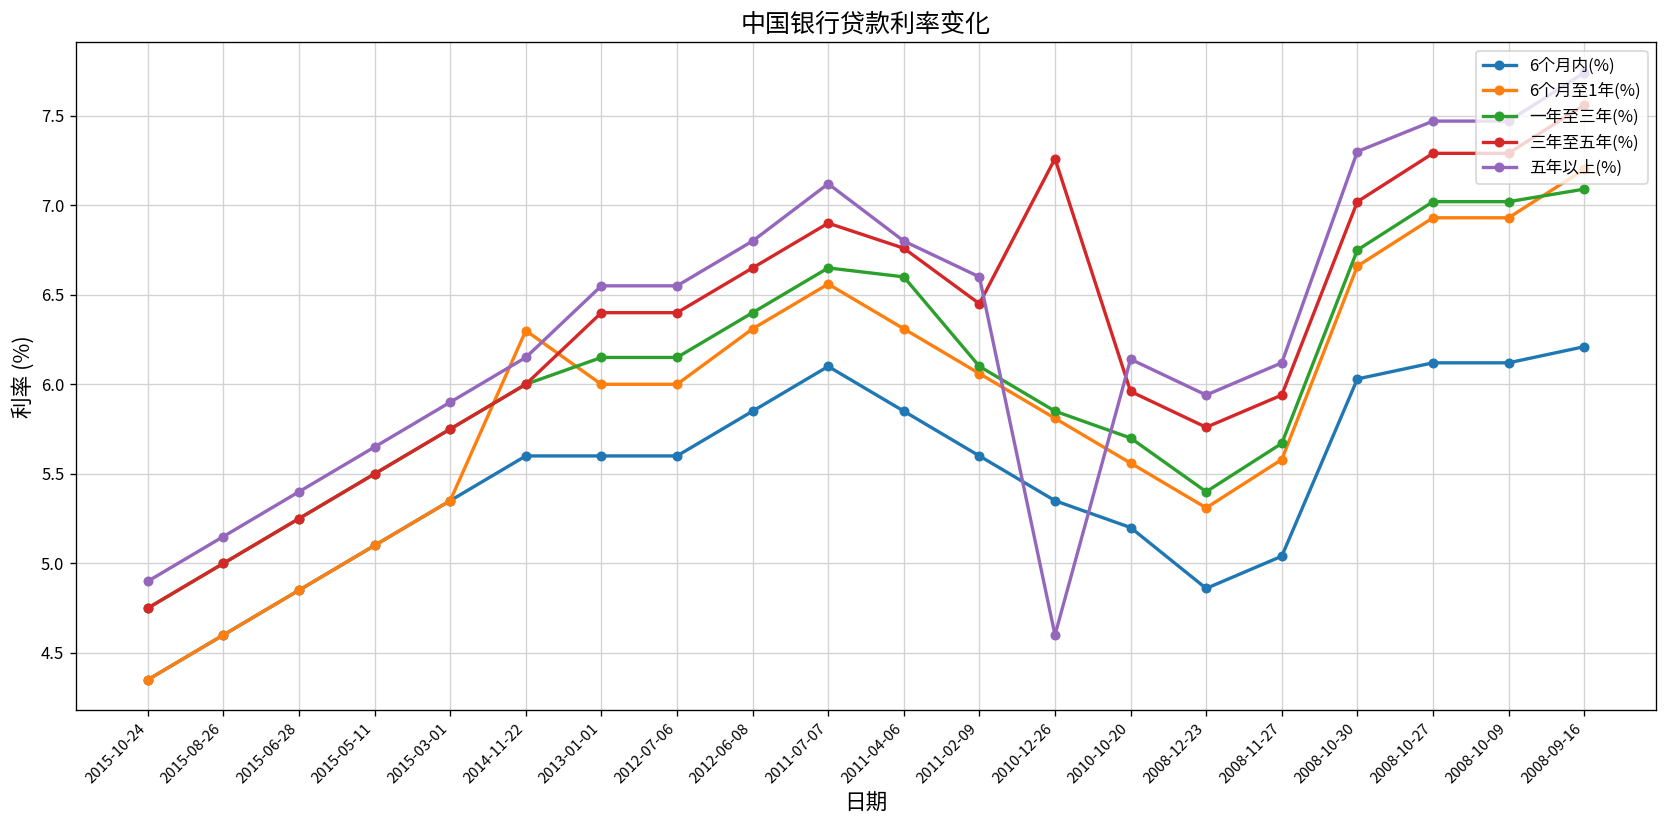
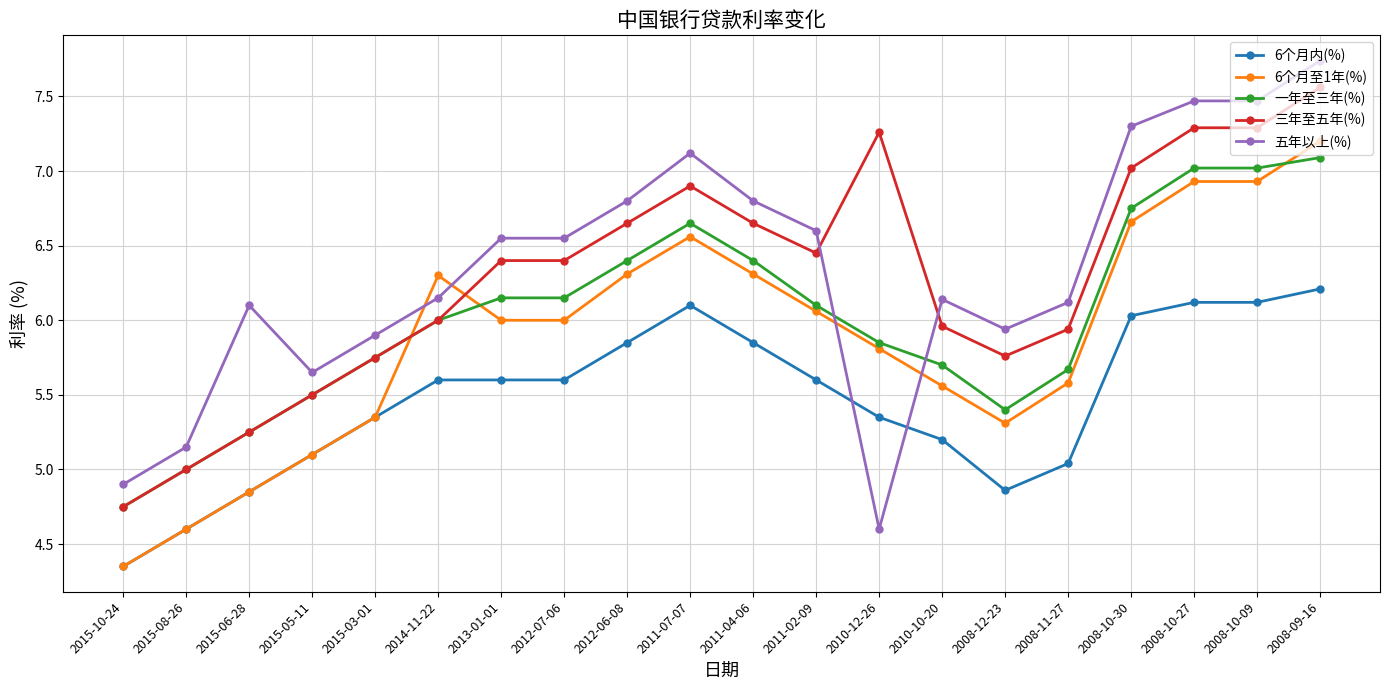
五年以上(%), 2015-06-28: 5.4 -> 6.1
一年至三年(%), 2011-04-06: 6.6 -> 6.4
三年至五年(%), 2011-04-06: 6.76 -> 6.65
